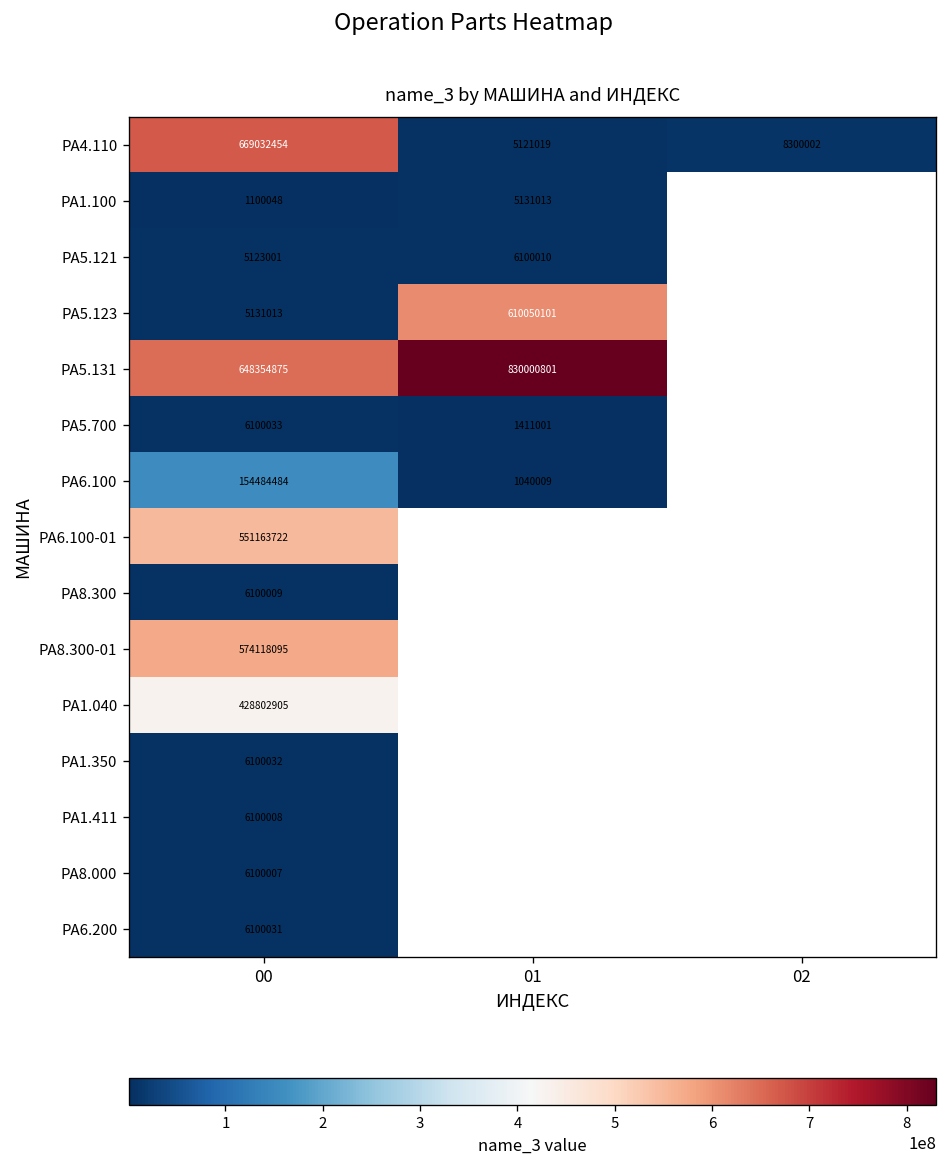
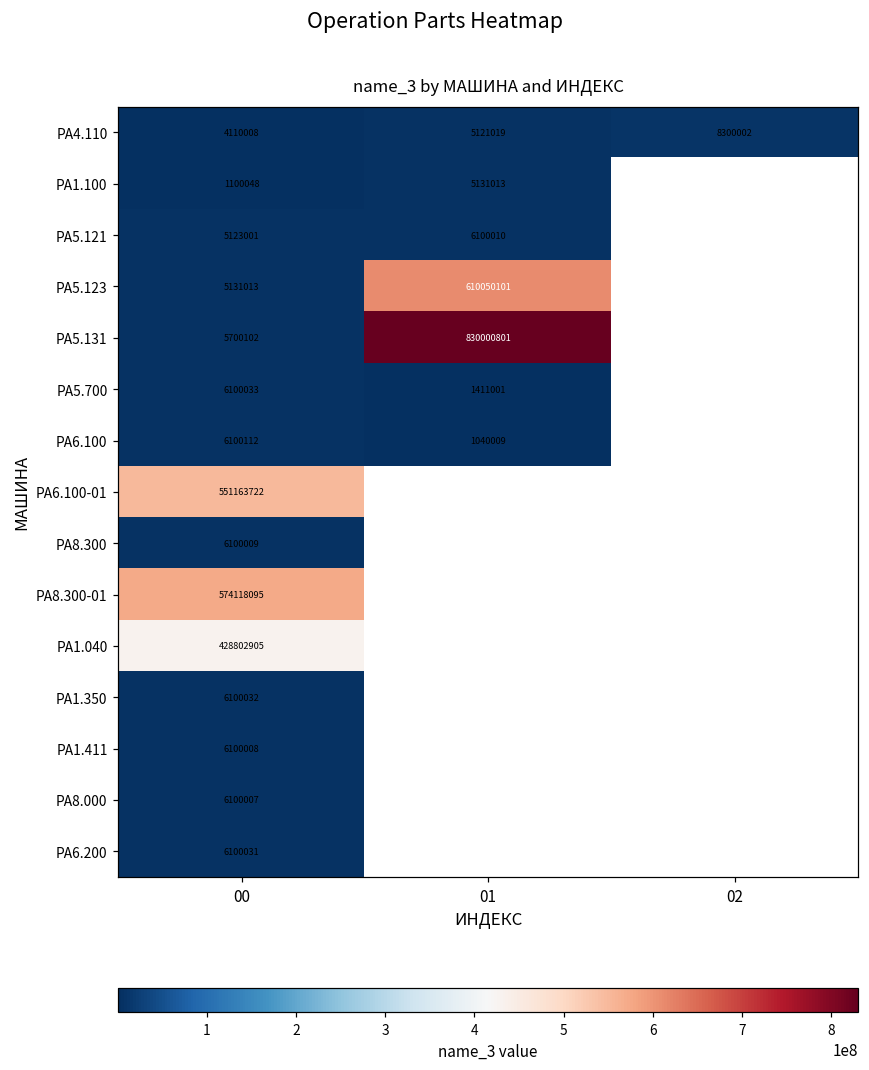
PA4.110, 00: 669032454 -> 4110008
PA5.131, 00: 648354875 -> 5700102
PA6.100, 00: 154484484 -> 6100112
